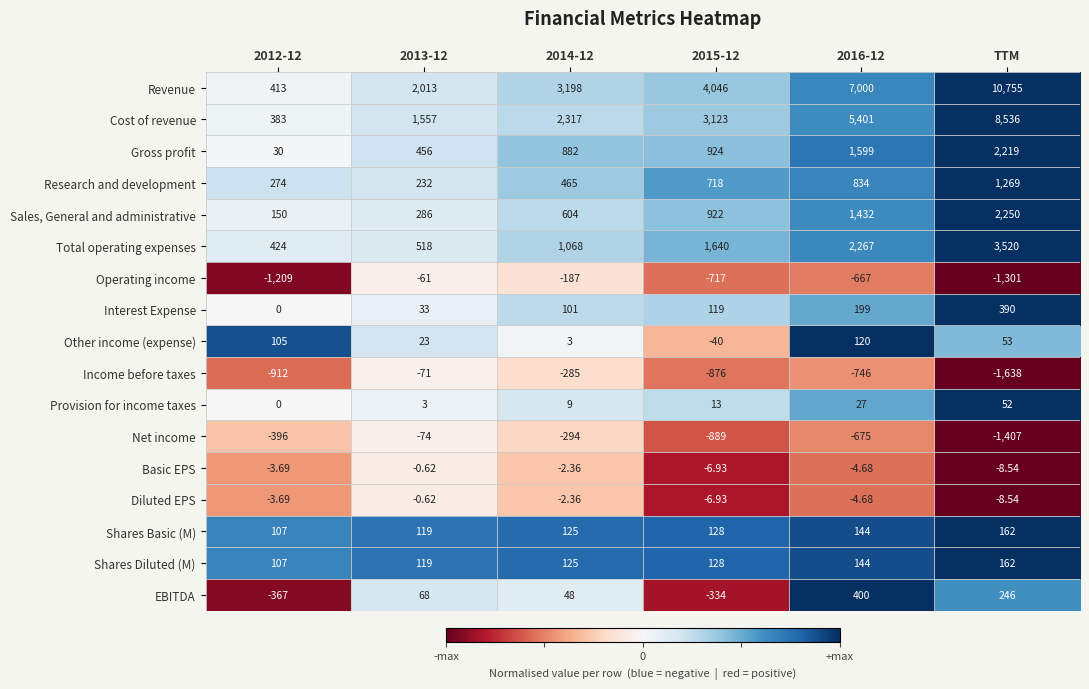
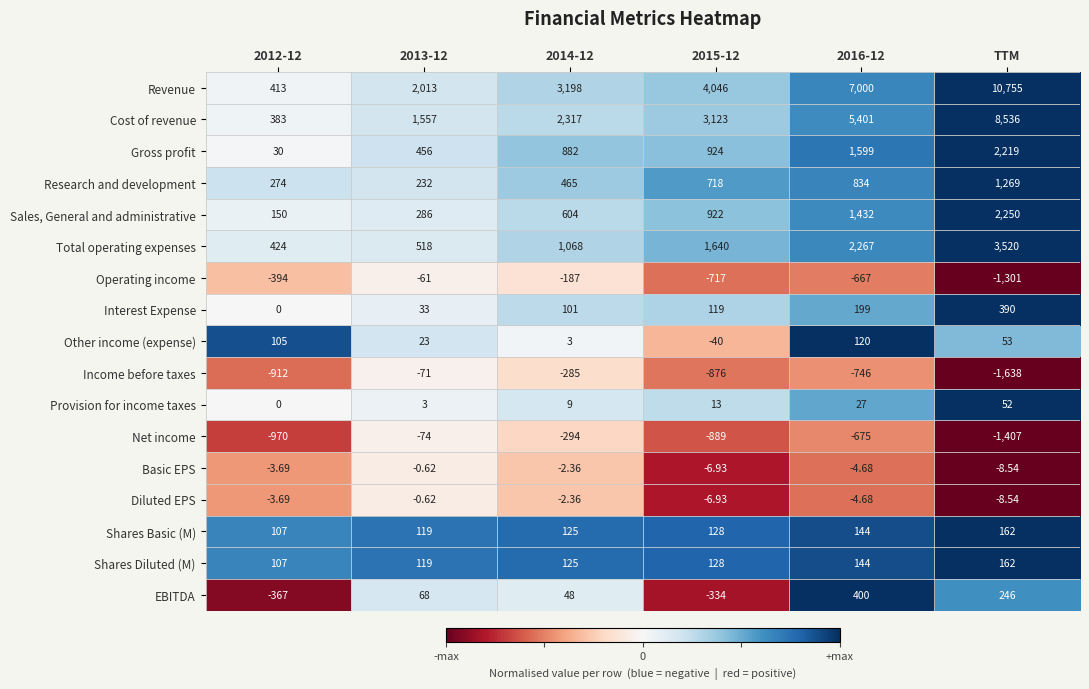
Operating income, 2012-12: -1,209 -> -394
Net income, 2012-12: -396 -> -970
